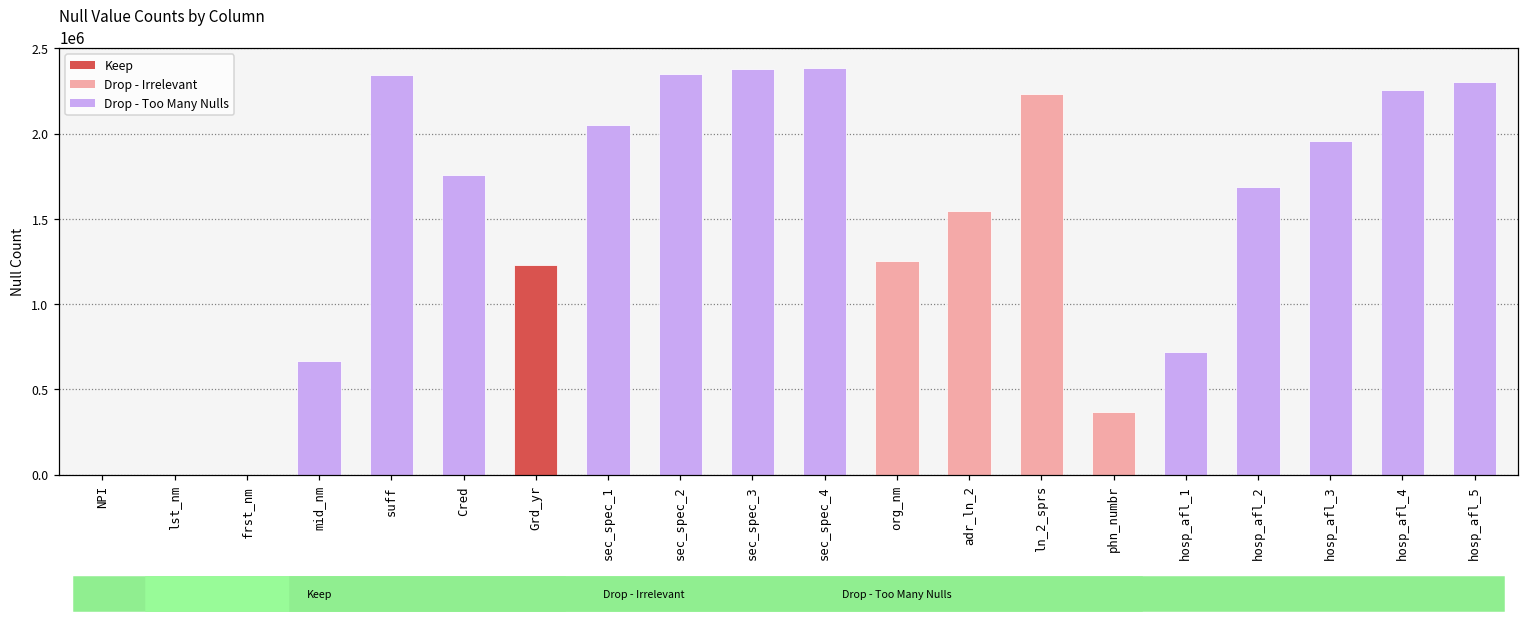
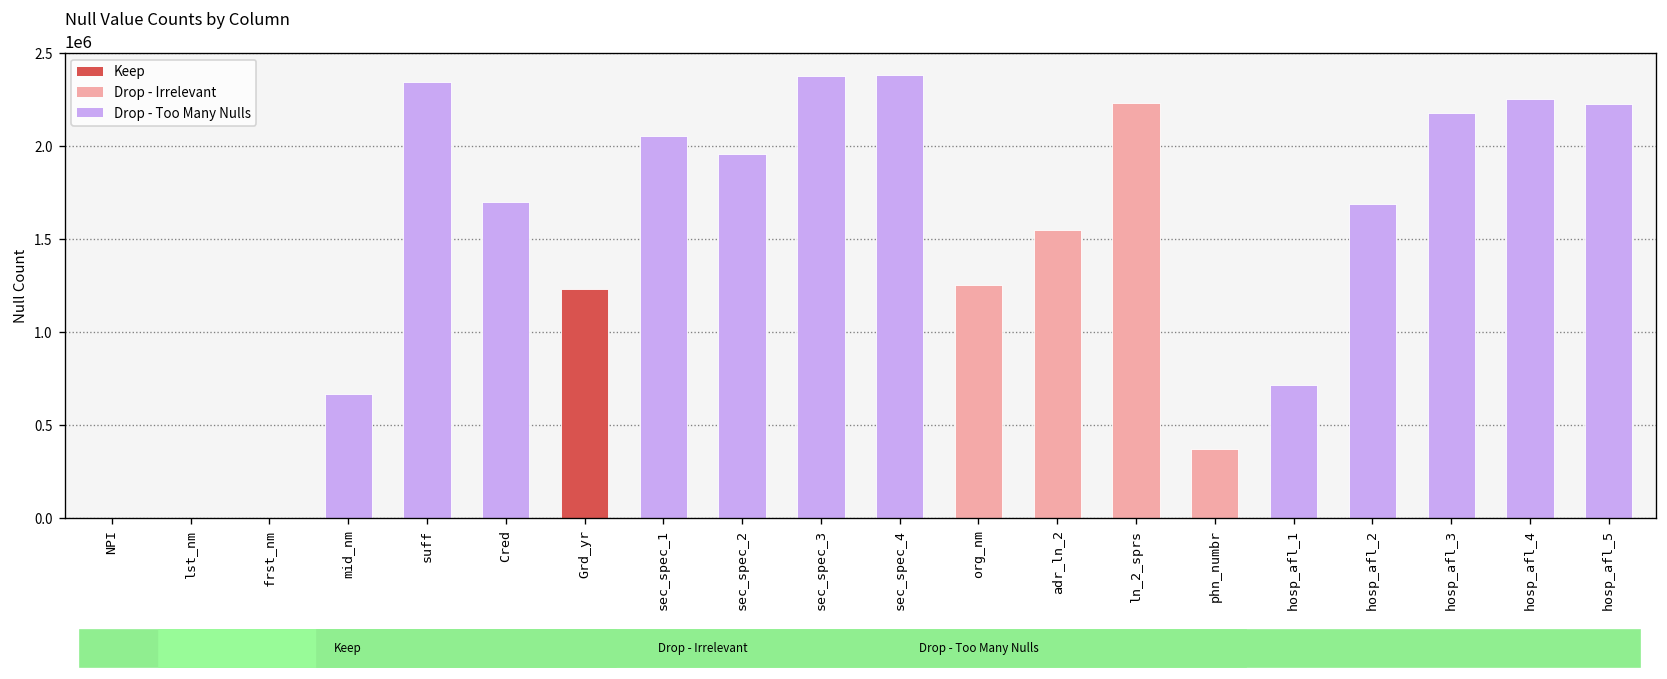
Cred: 1760000 -> 1700000
sec_spec_2: 2350000 -> 1960000
hosp_afl_3: 1950000 -> 2180000
hosp_afl_5: 2300000 -> 2230000
